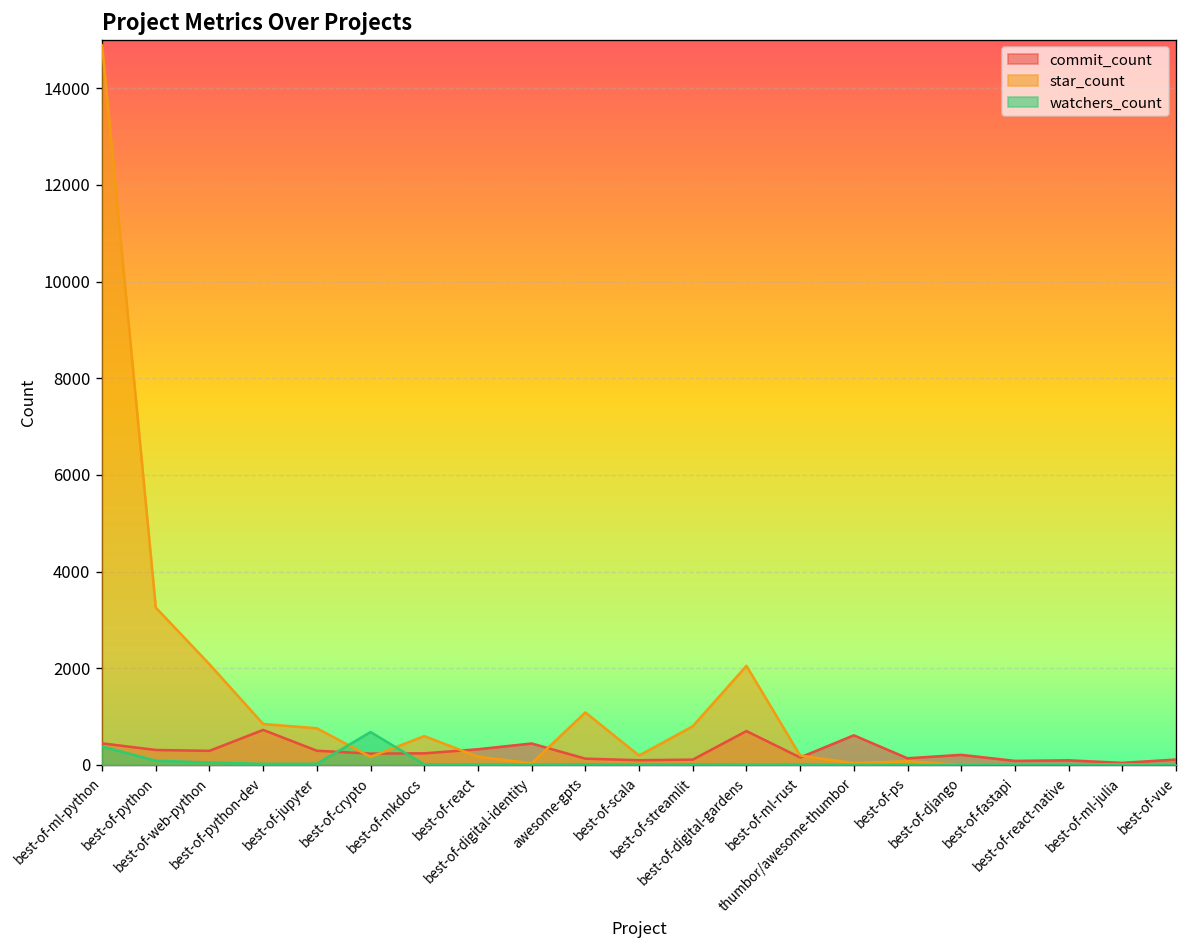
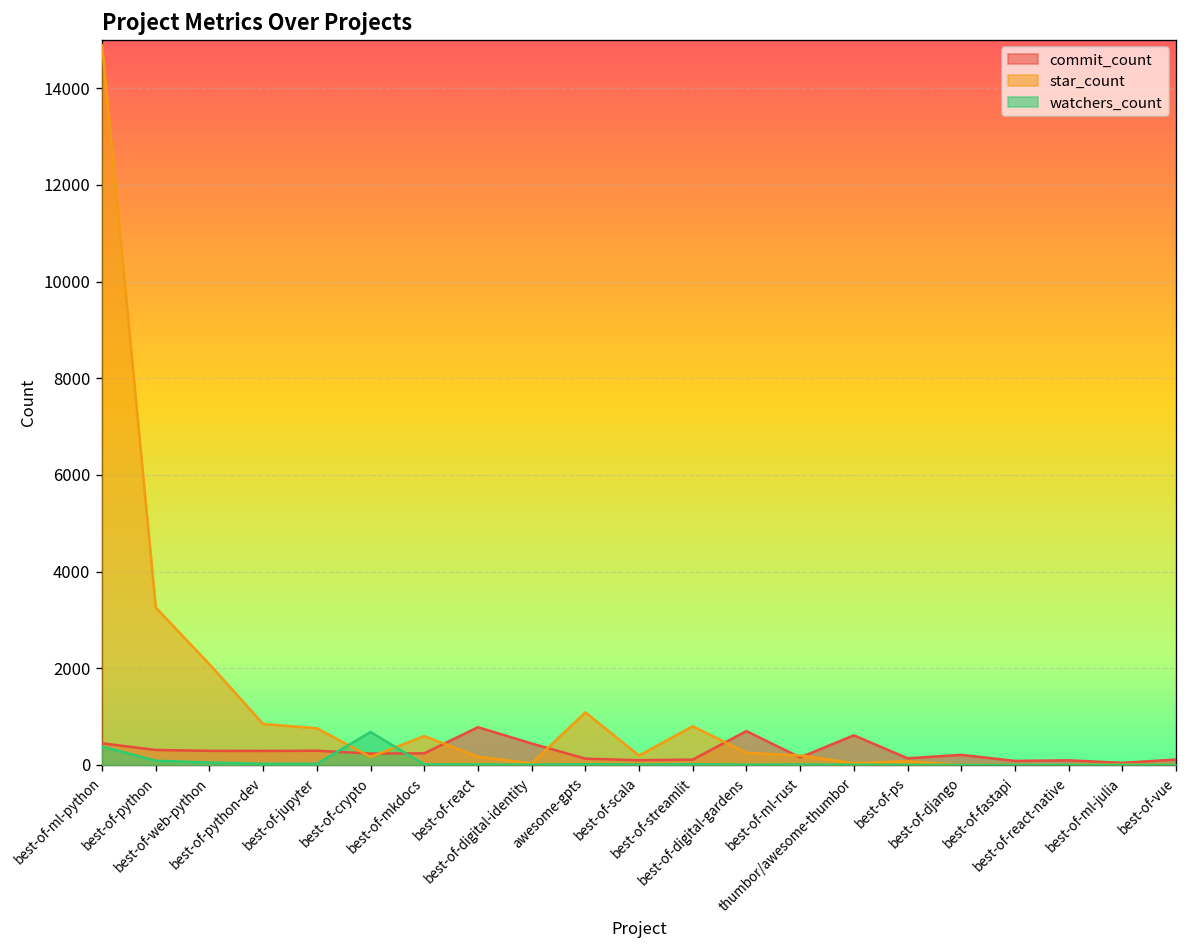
commit_count, best-of-python-dev: 700 -> 300
commit_count, best-of-react: 300 -> 800
star_count, best-of-digital-gardens: 2100 -> 300
